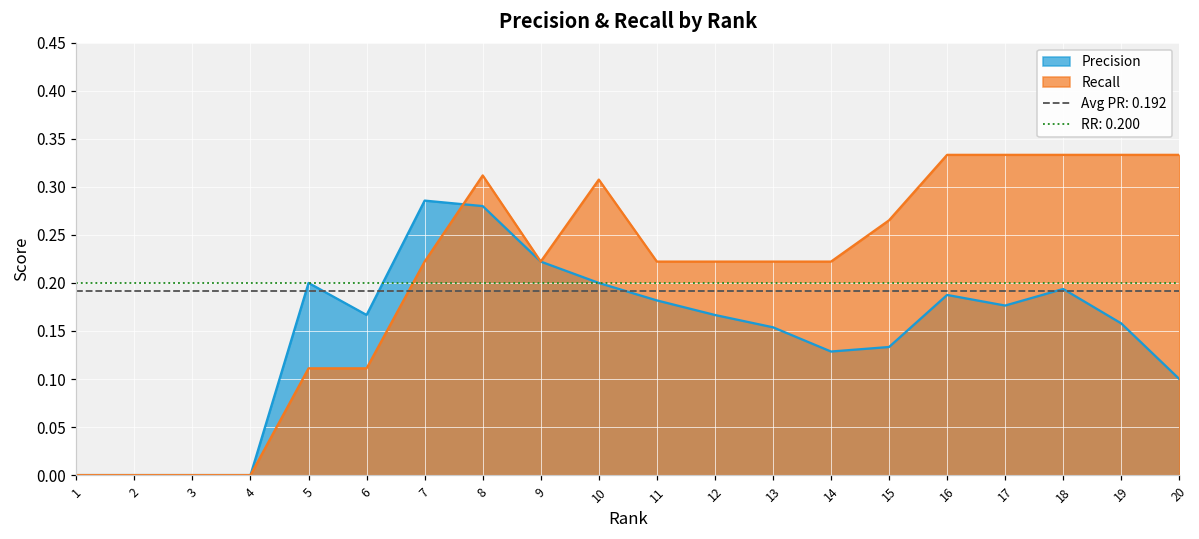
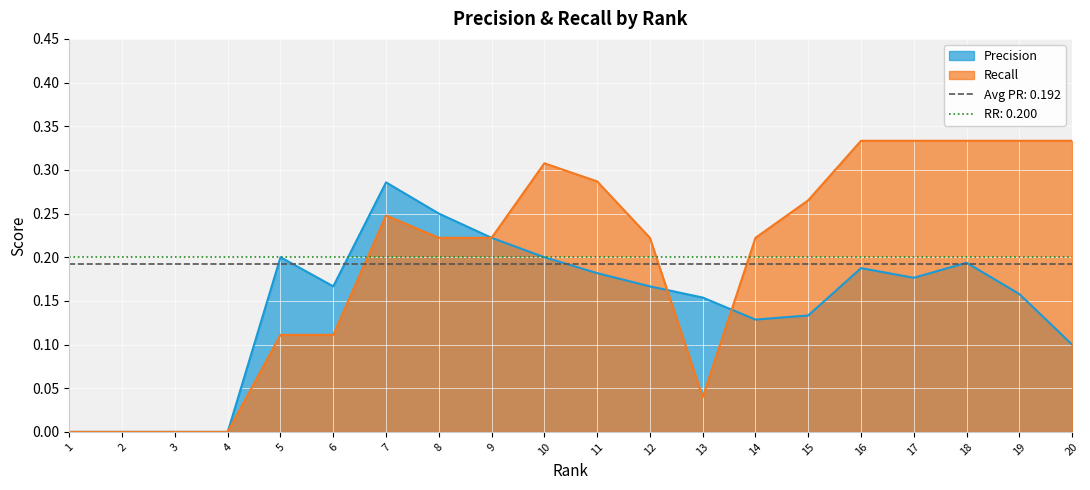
Recall, 7: 0.22 -> 0.25
Precision, 8: 0.28 -> 0.25
Recall, 8: 0.31 -> 0.22
Recall, 11: 0.22 -> 0.29
Recall, 13: 0.22 -> 0.04
